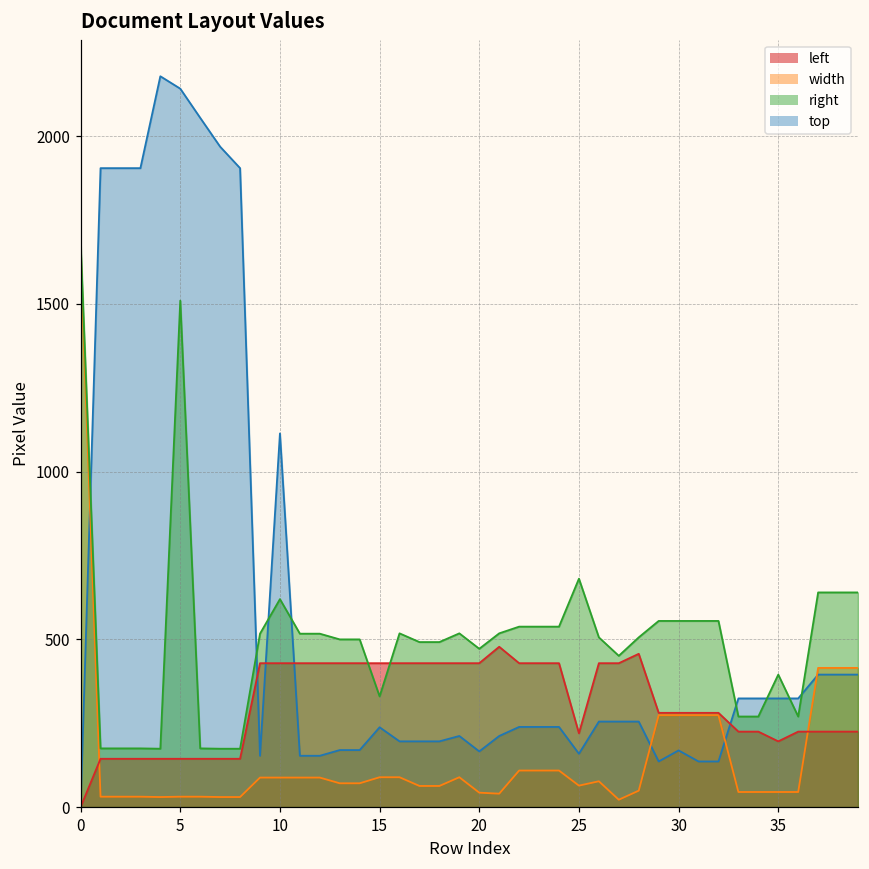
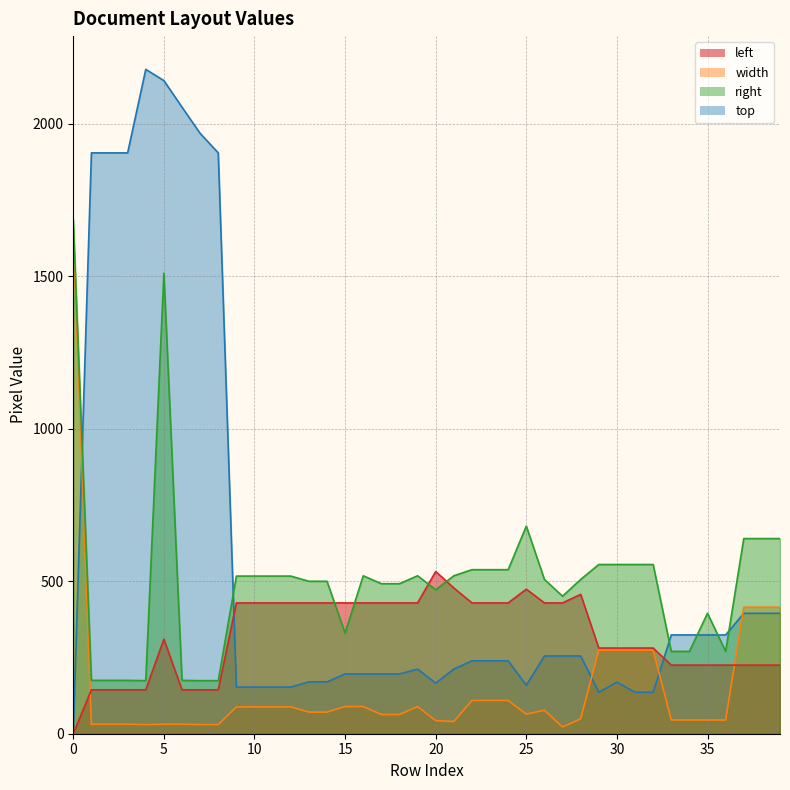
left, 5: 140 -> 310
top, 10: 1110 -> 150
right, 10: 620 -> 520
top, 15: 240 -> 200
left, 20: 430 -> 530
left, 25: 220 -> 470
left, 35: 200 -> 230
